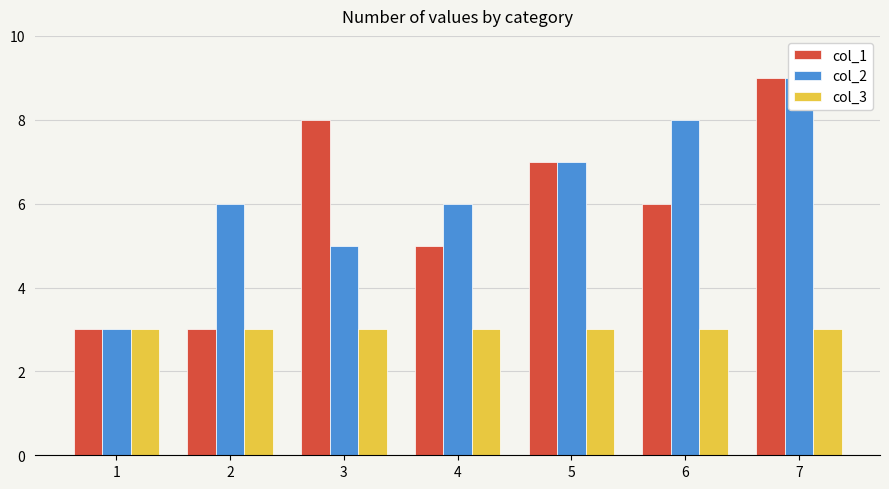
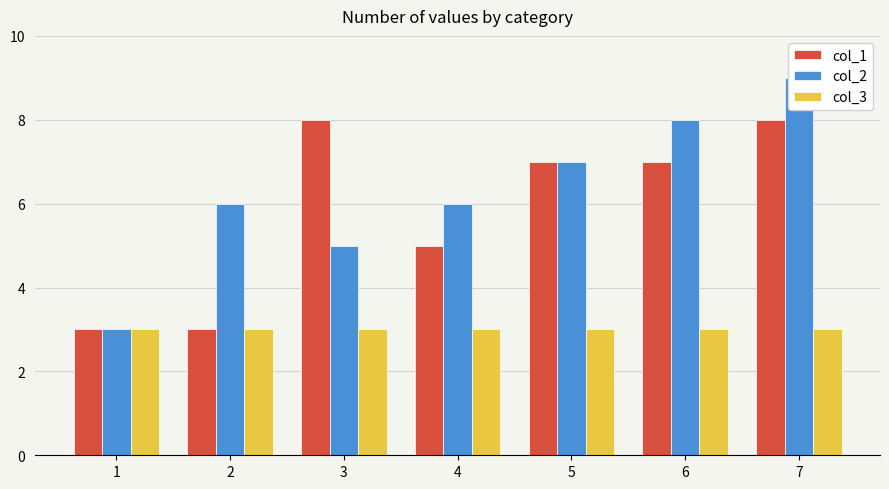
col_1, 6: 6 -> 7
col_1, 7: 9 -> 8
